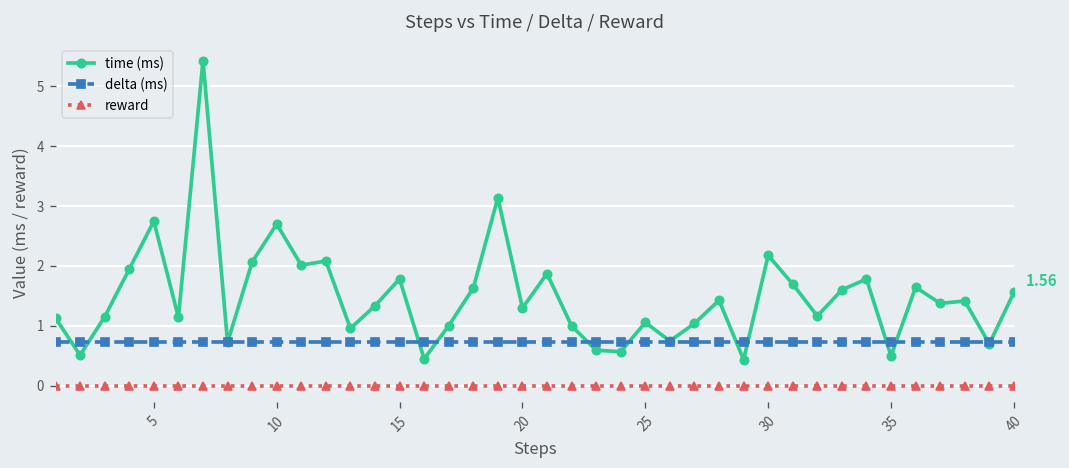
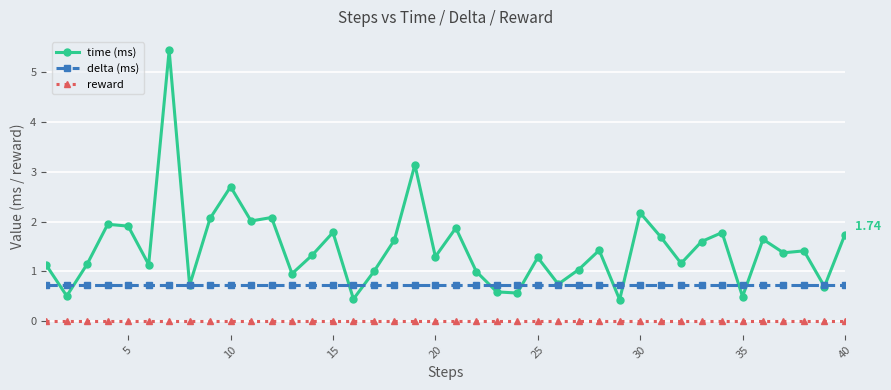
time (ms), 5: 2.7 -> 1.9
time (ms), 25: 1.1 -> 1.3
time (ms), 40: 1.56 -> 1.74
